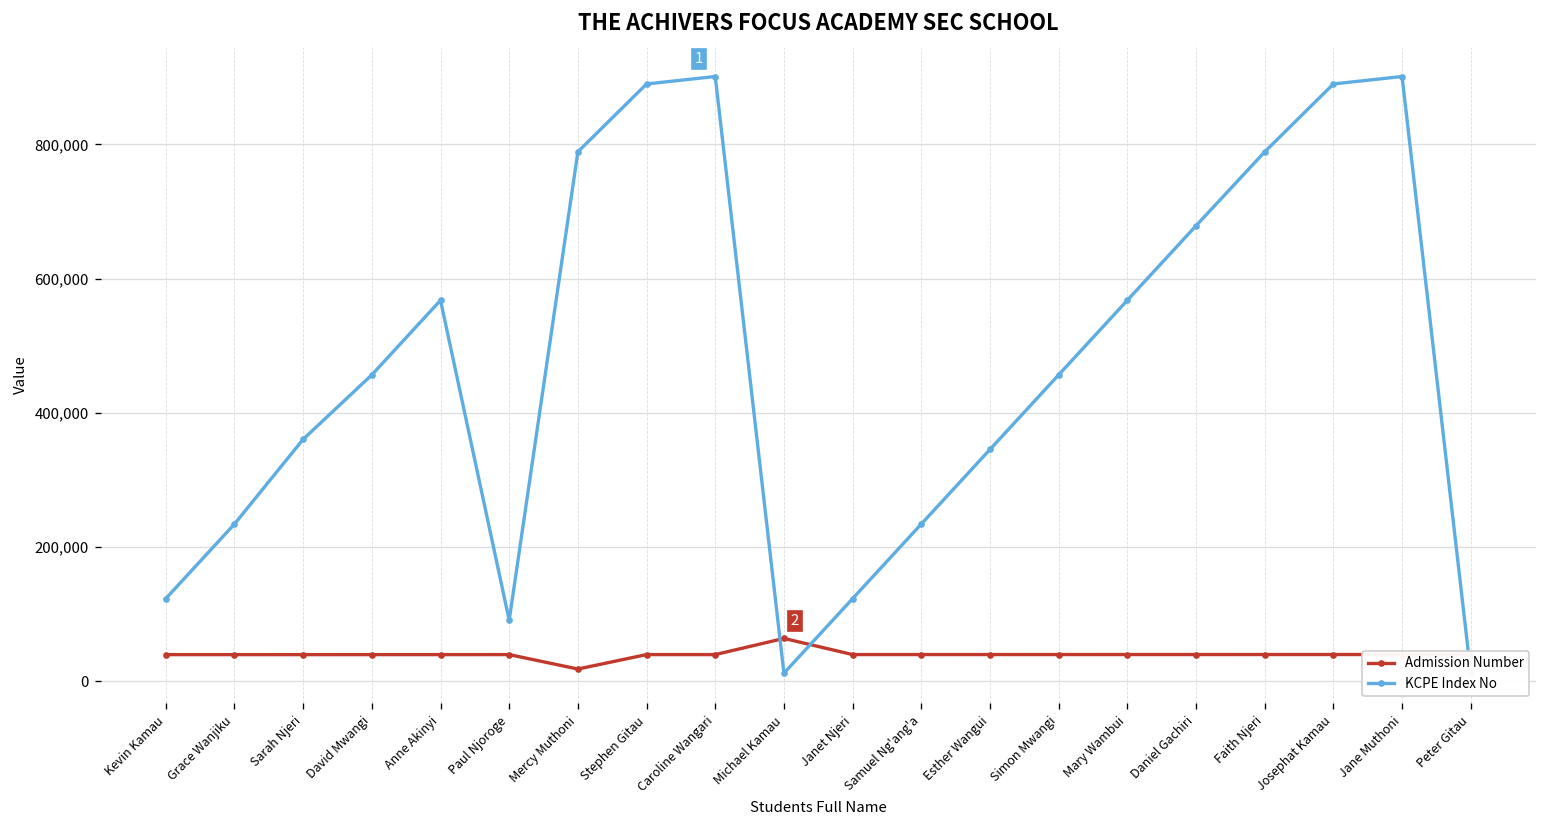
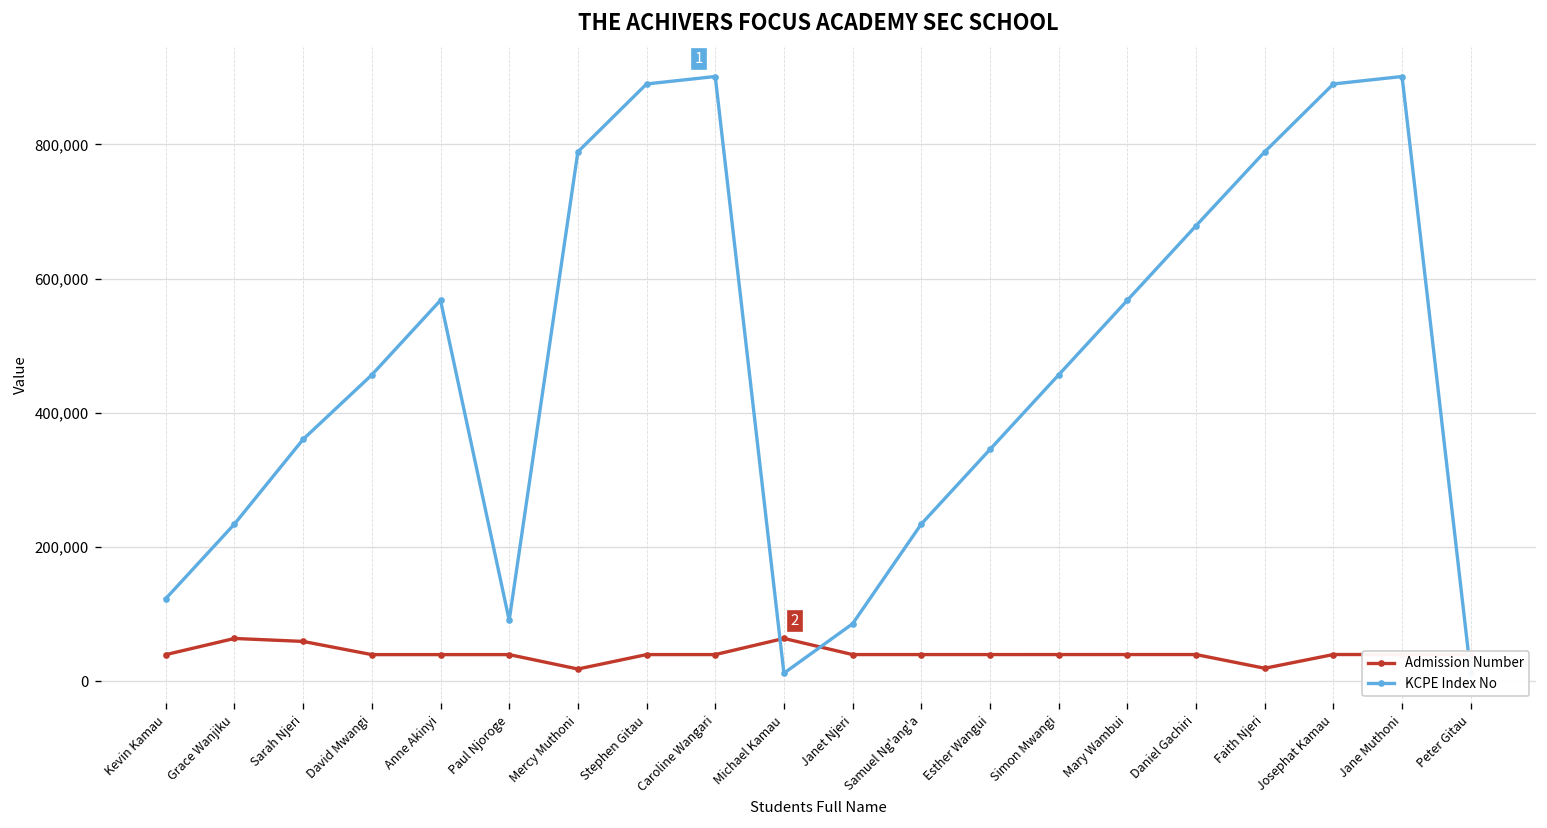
Admission Number, Grace Wanjiku: 40,000 -> 60,000
Admission Number, Sarah Njeri: 40,000 -> 60,000
KCPE Index No, Janet Njeri: 120,000 -> 90,000
Admission Number, Faith Njeri: 40,000 -> 20,000
